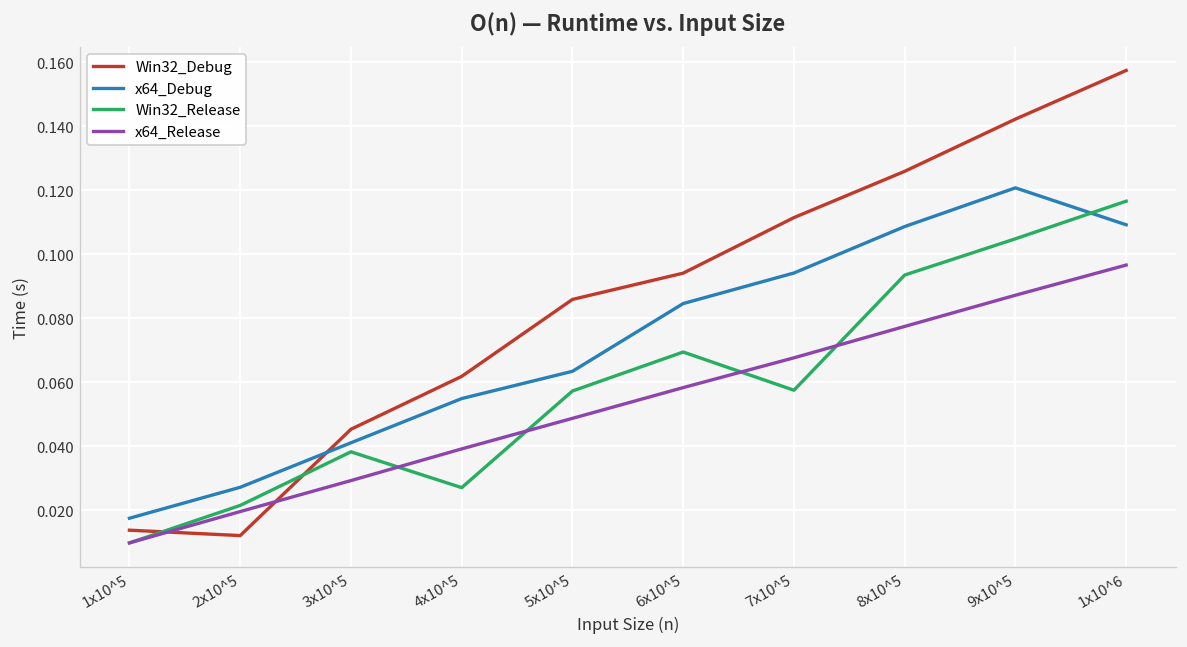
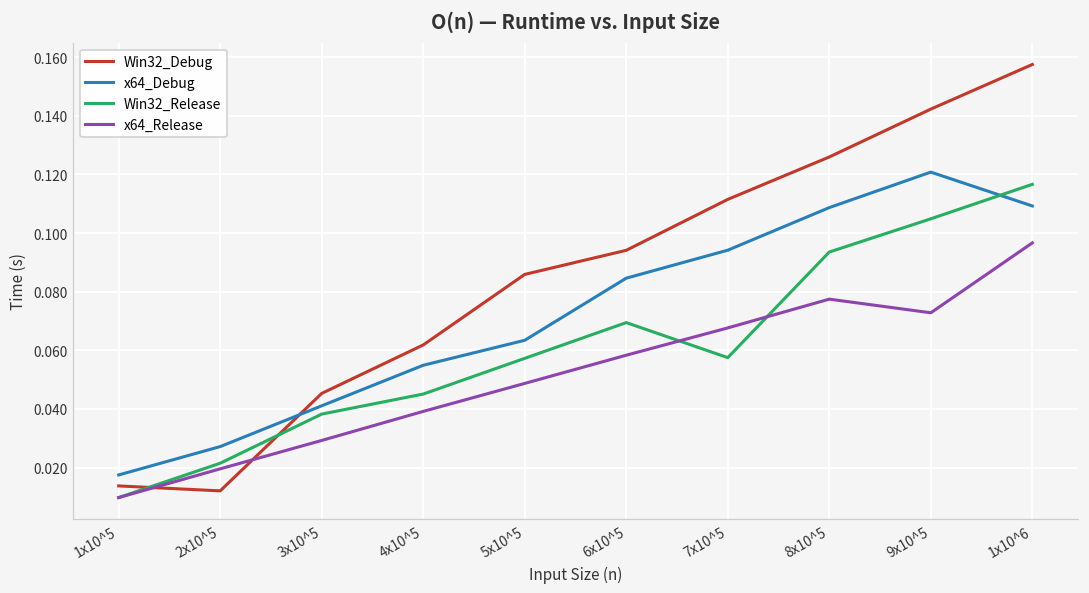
Win32_Release, 4x10^5: 0.027 -> 0.045
x64_Release, 9x10^5: 0.087 -> 0.073
